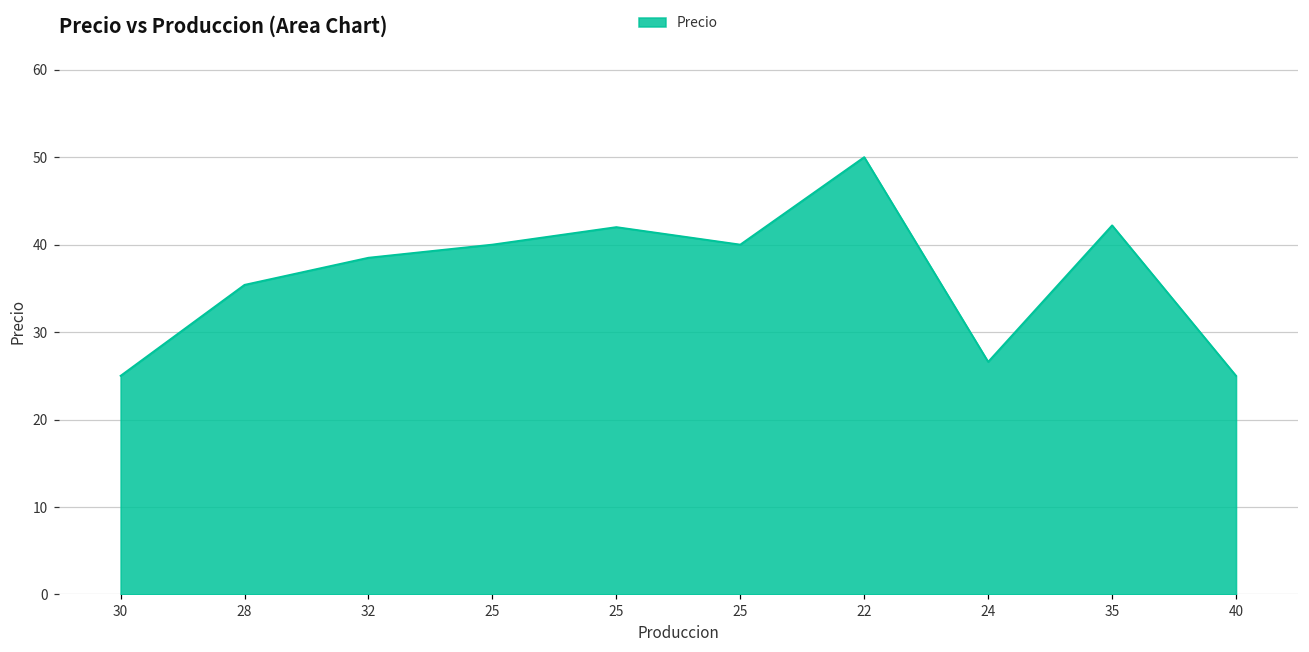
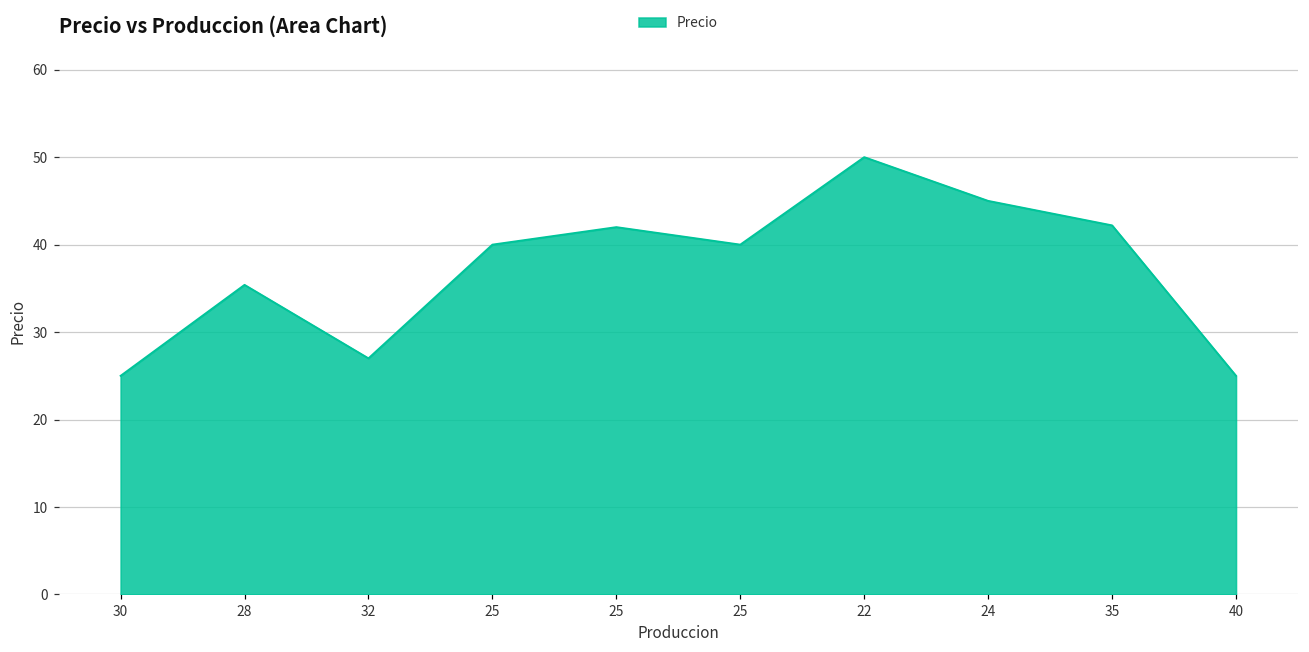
32: 39 -> 27
24: 27 -> 45
